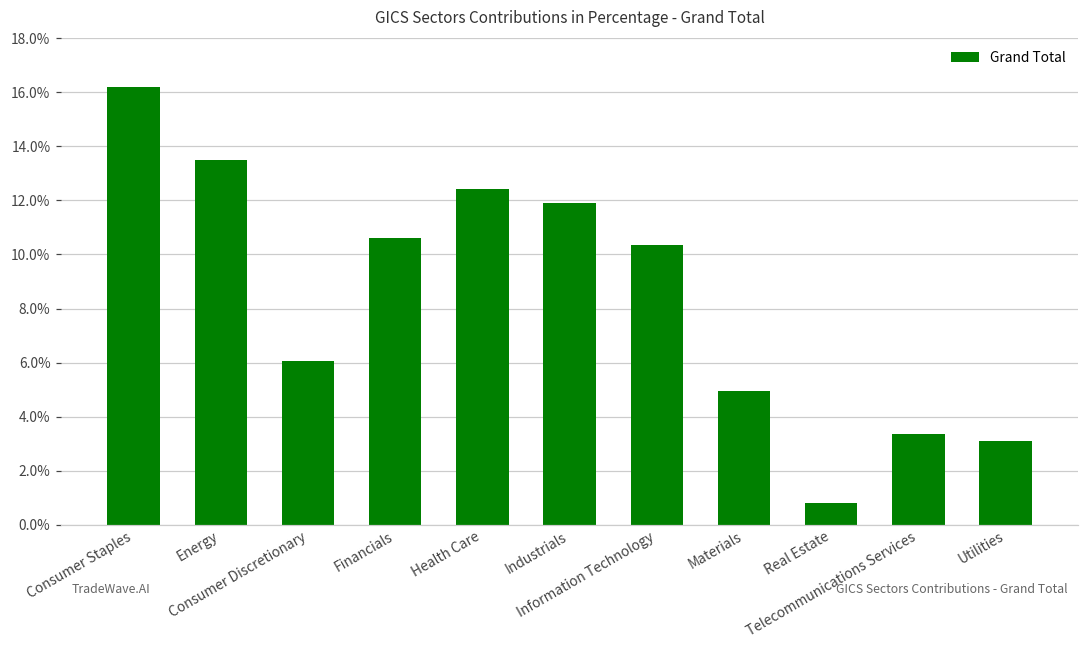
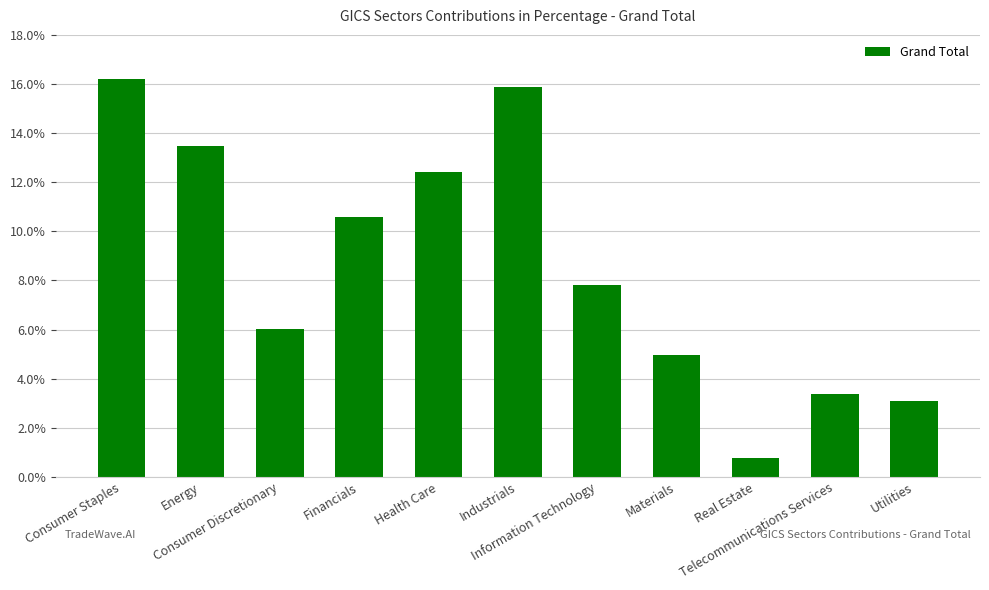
Industrials: 11.9% -> 15.9%
Information Technology: 10.4% -> 7.8%
